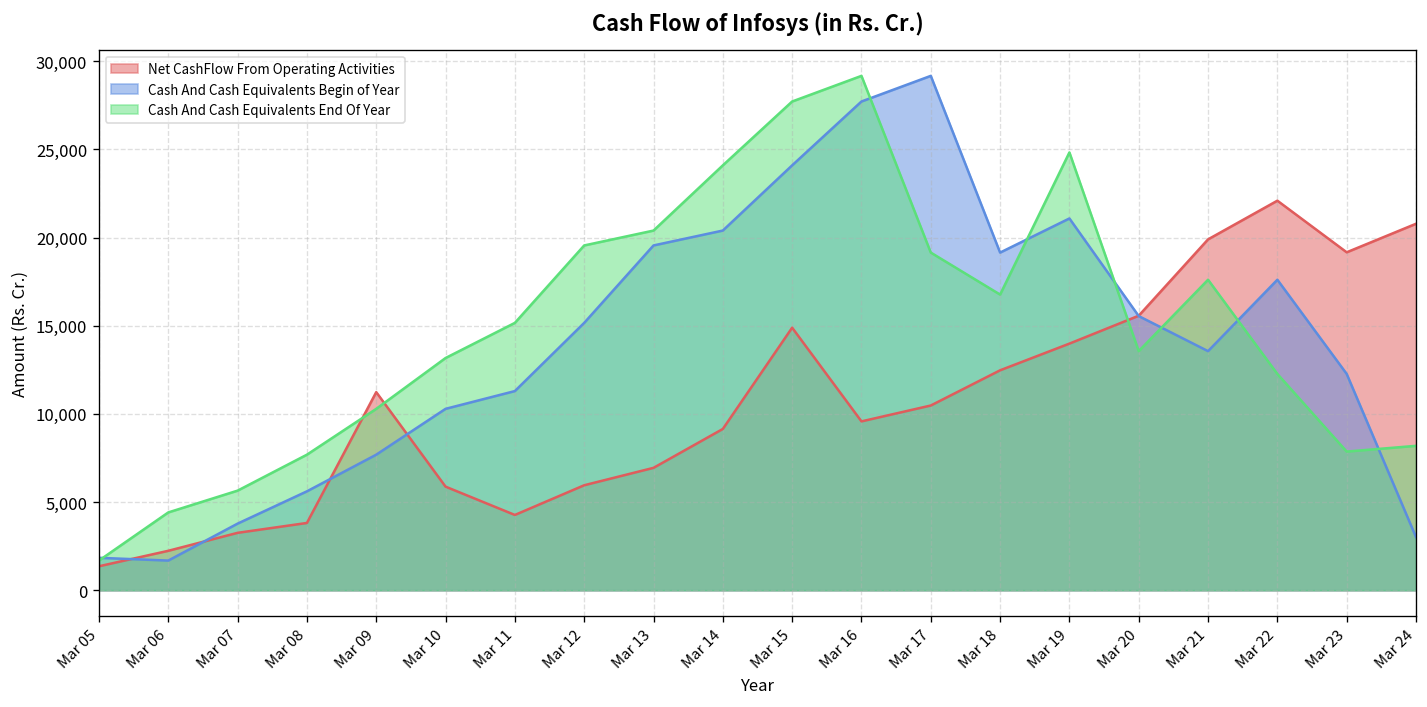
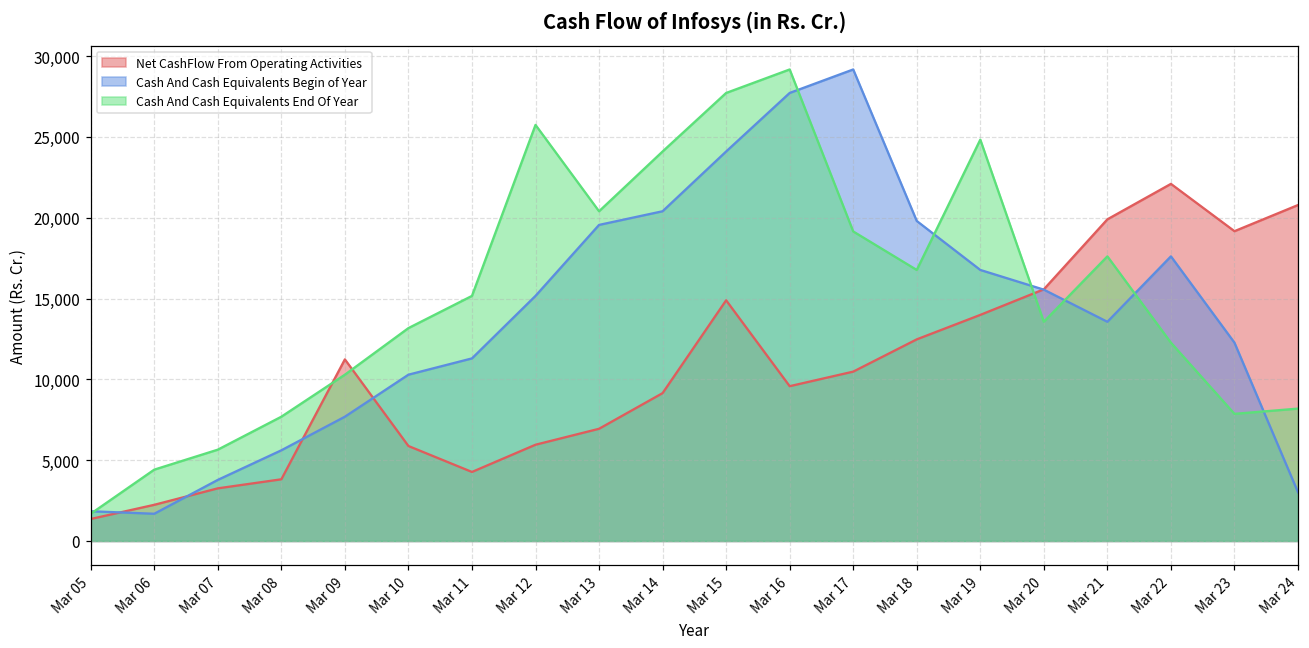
Cash And Cash Equivalents End Of Year, Mar 12: 19,600 -> 25,700
Cash And Cash Equivalents Begin of Year, Mar 18: 19,200 -> 19,800
Cash And Cash Equivalents Begin of Year, Mar 19: 21,100 -> 16,800
